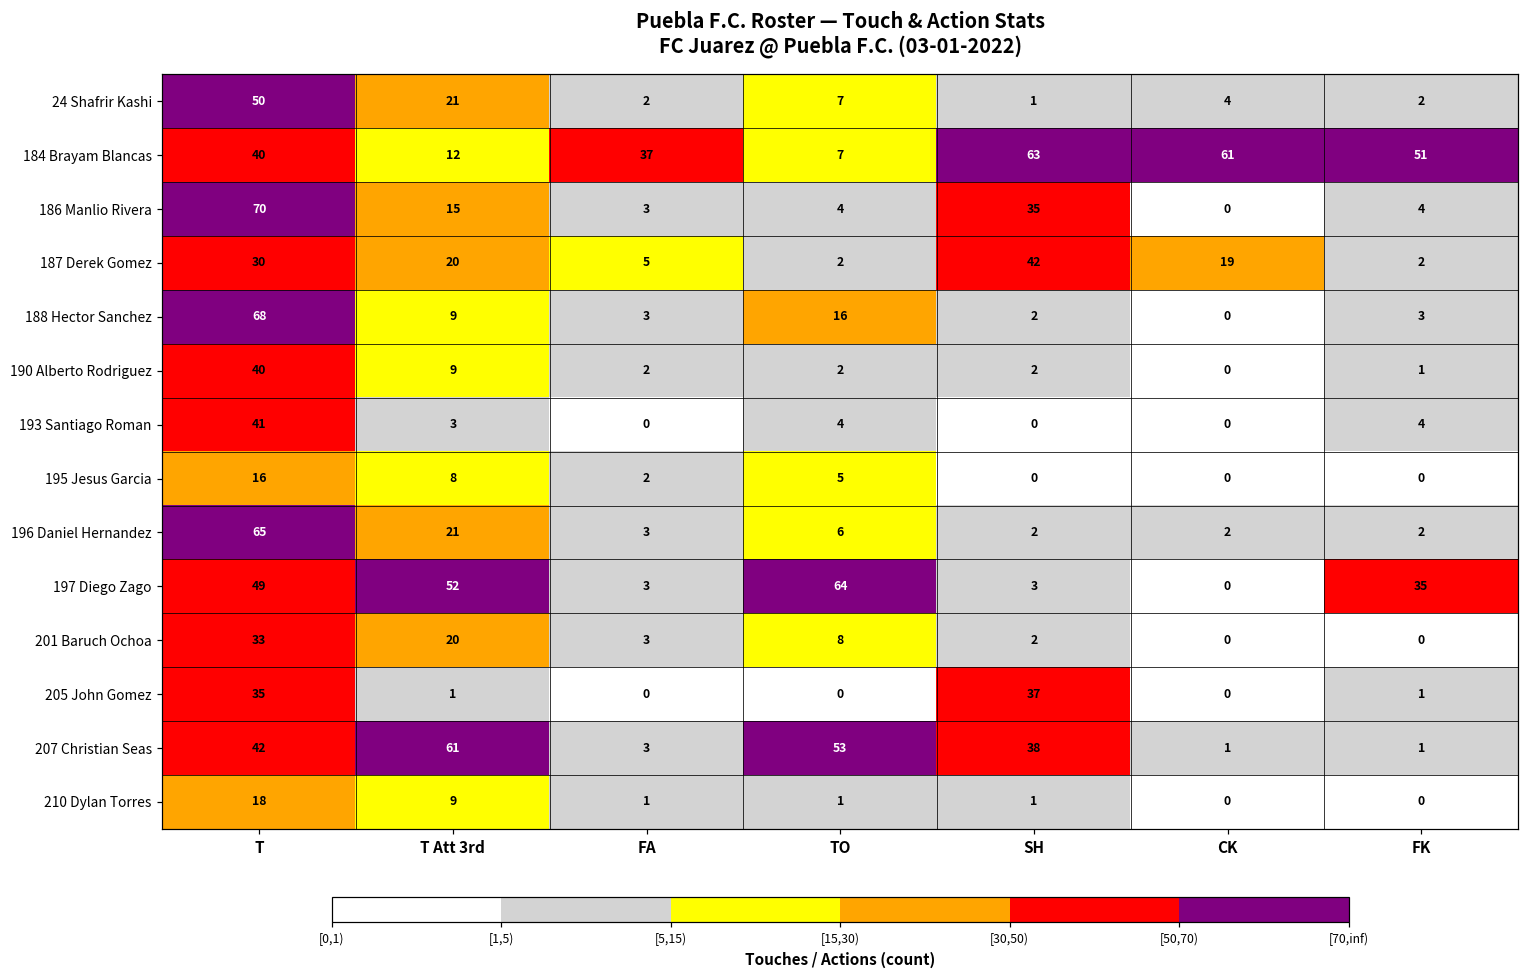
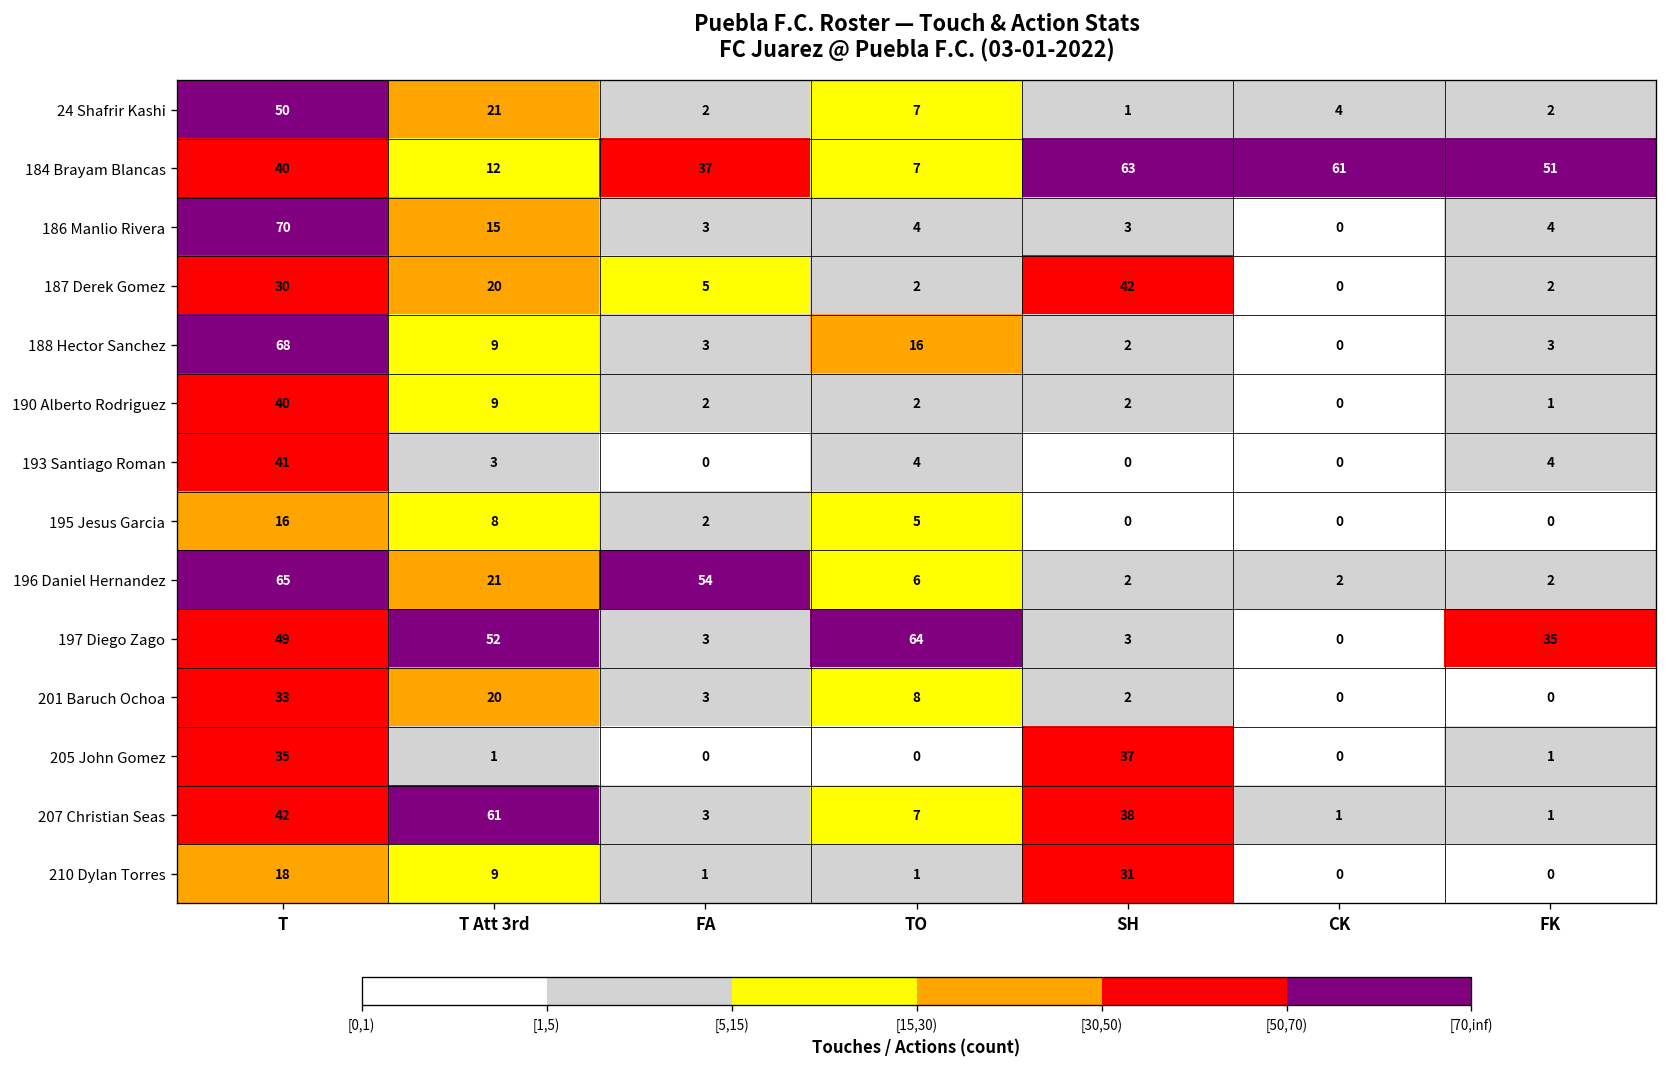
186 Manlio Rivera, SH: 35 -> 3
187 Derek Gomez, CK: 19 -> 0
196 Daniel Hernandez, FA: 3 -> 54
207 Christian Seas, TO: 53 -> 7
210 Dylan Torres, SH: 1 -> 31
